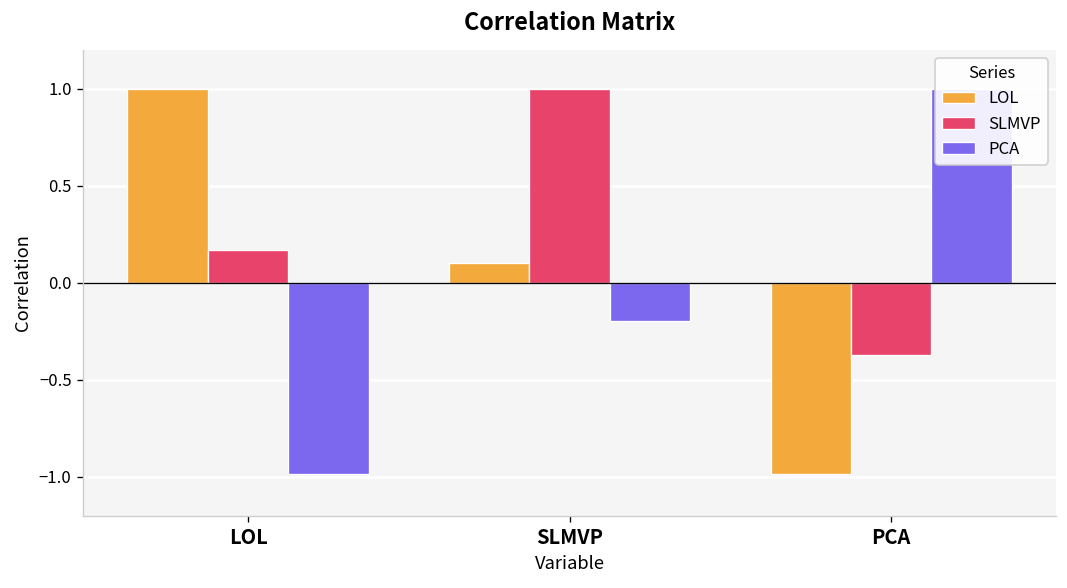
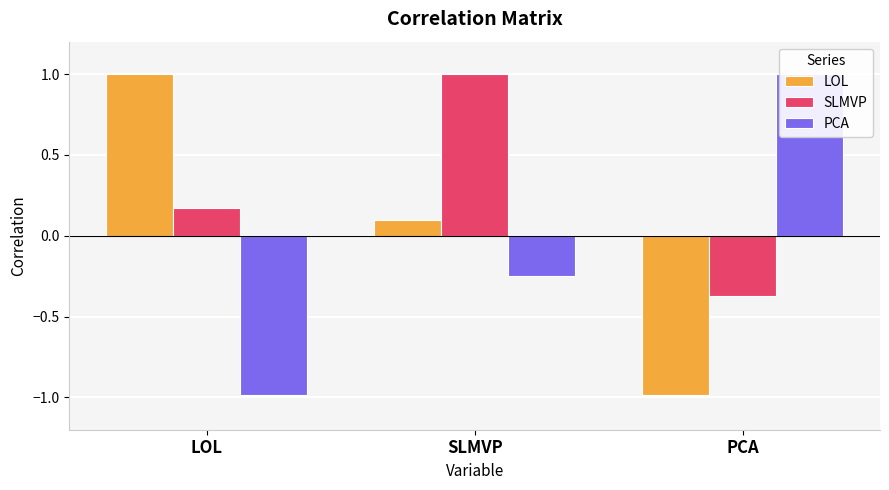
PCA, SLMVP: -0.20 -> -0.25
